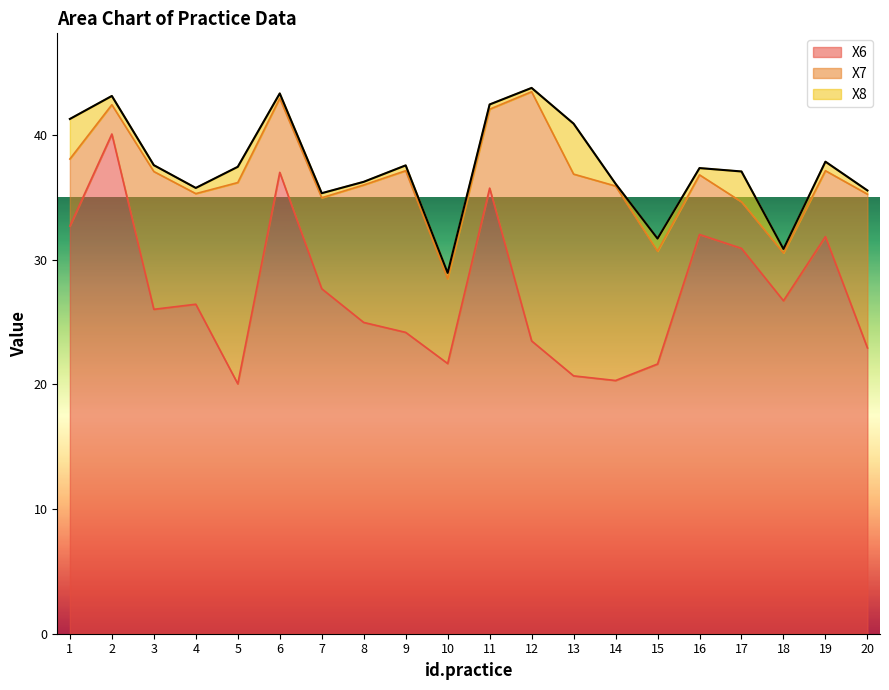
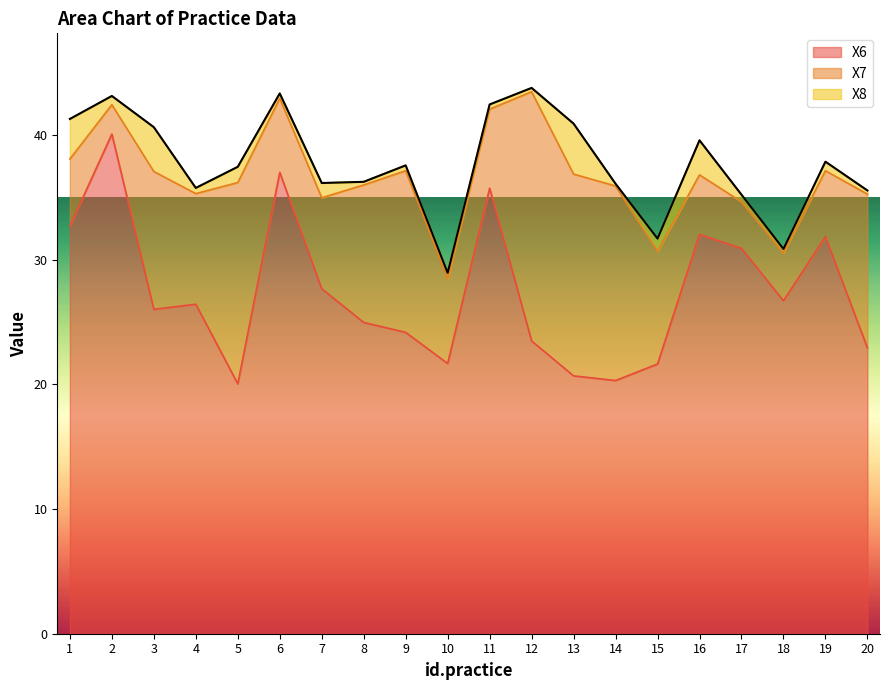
X8, 3: 0.5 -> 3.6
X8, 7: 0.4 -> 1.2
X8, 16: 0.5 -> 2.8
X8, 17: 2.4 -> 0.6
